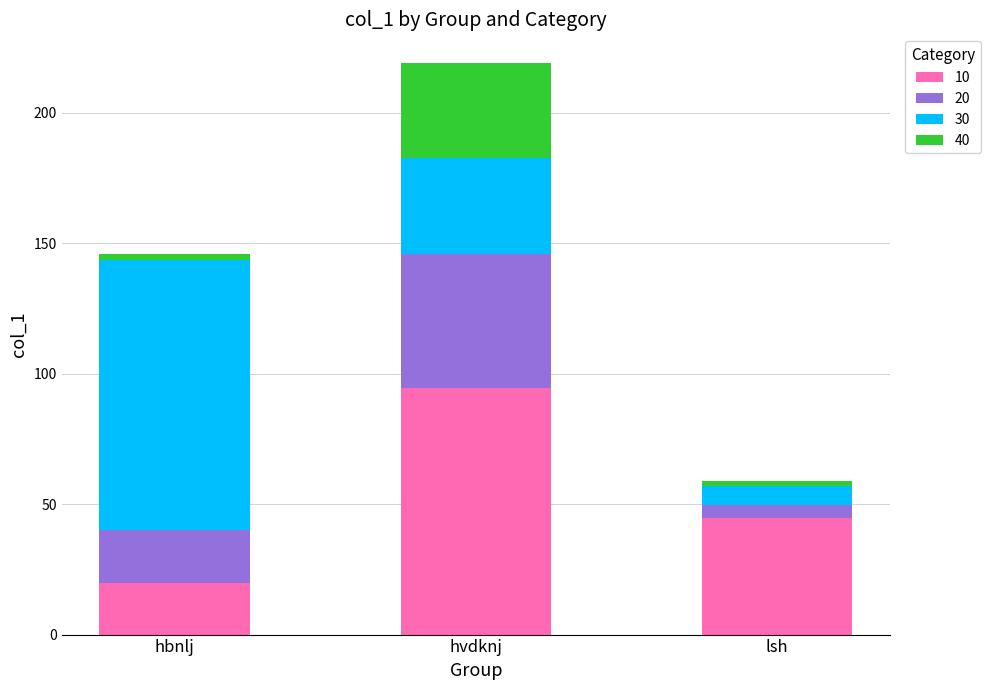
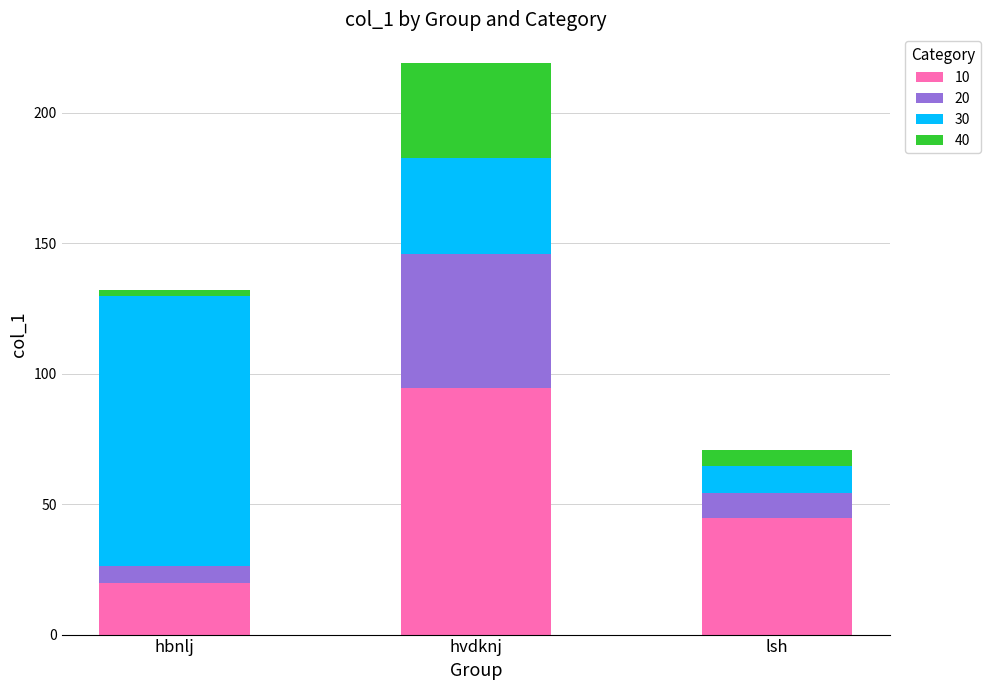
20, hbnlj: 20 -> 7
20, lsh: 5 -> 10
30, lsh: 7 -> 10
40, lsh: 2 -> 6
